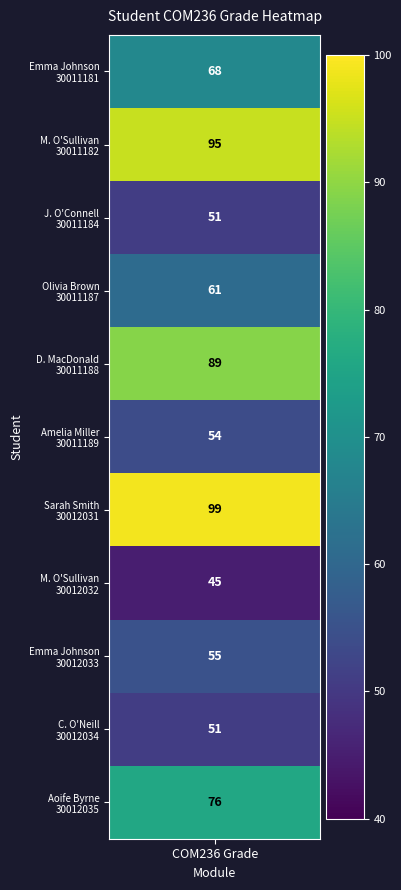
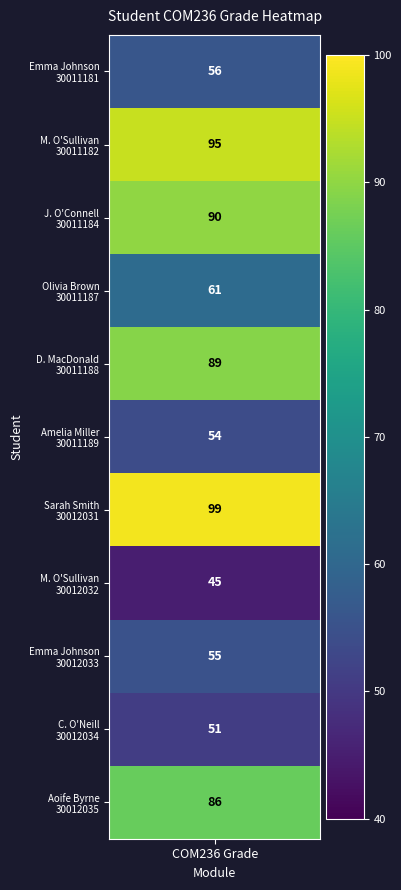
Emma Johnson 30011181, COM236 Grade: 68 -> 56
J. O'Connell 30011184, COM236 Grade: 51 -> 90
Aoife Byrne 30012035, COM236 Grade: 76 -> 86
